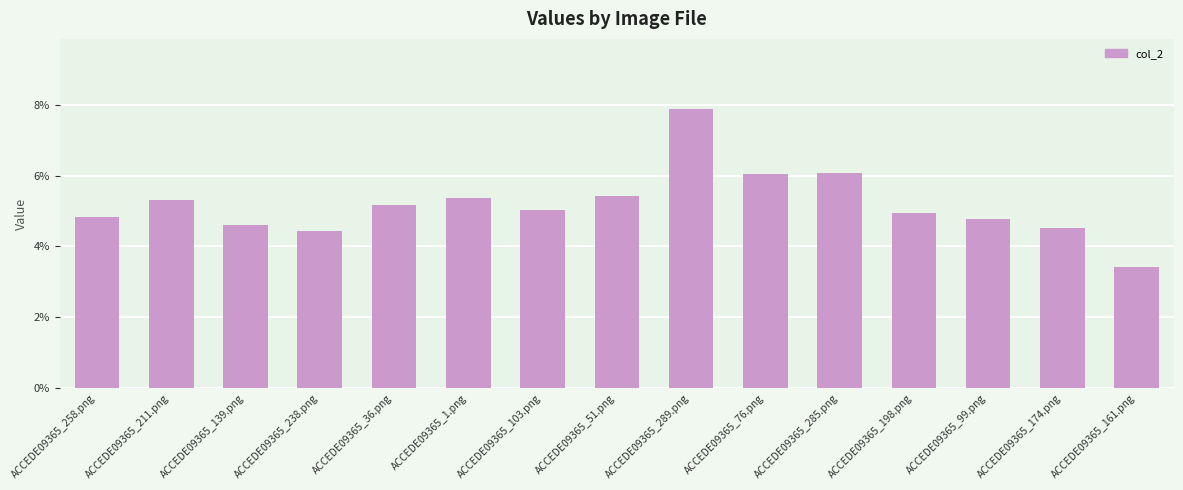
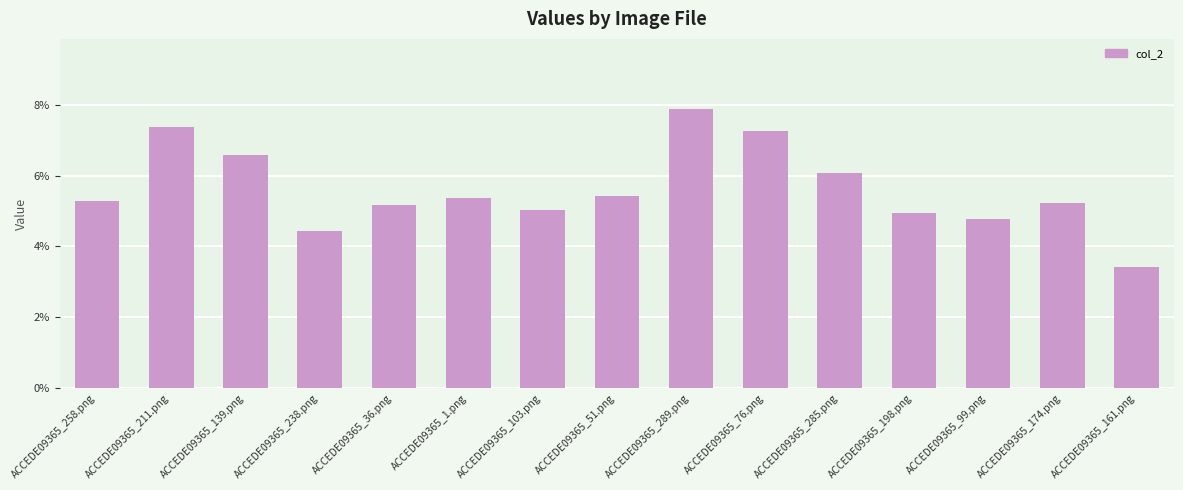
ACCEDE09365_258.png: 4.8% -> 5.3%
ACCEDE09365_211.png: 5.3% -> 7.4%
ACCEDE09365_139.png: 4.6% -> 6.6%
ACCEDE09365_76.png: 6.0% -> 7.3%
ACCEDE09365_174.png: 4.5% -> 5.2%
